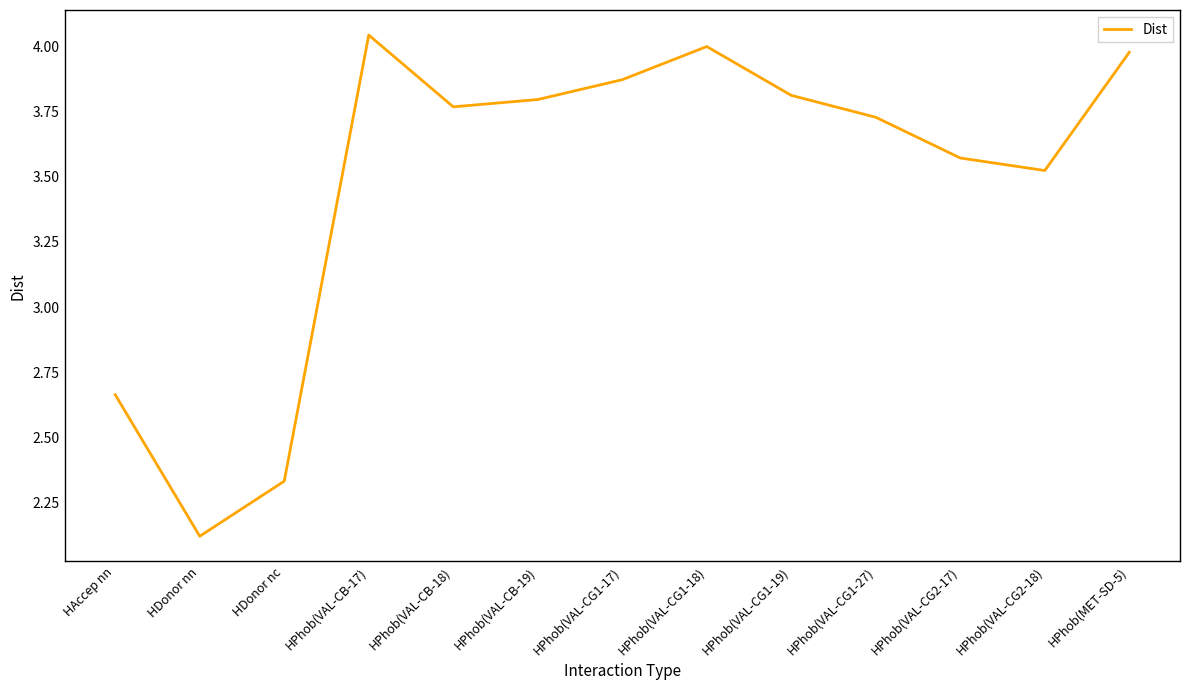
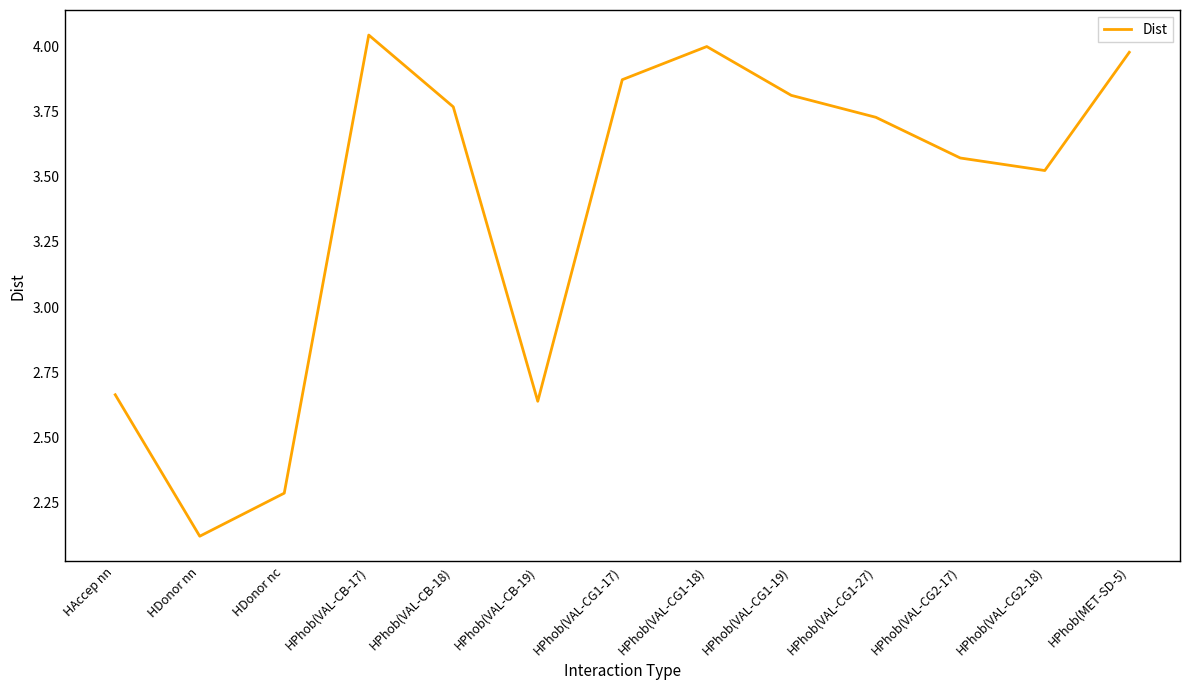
HDonor nc: 2.33 -> 2.29
HPhob(VAL-CB-19): 3.80 -> 2.64
